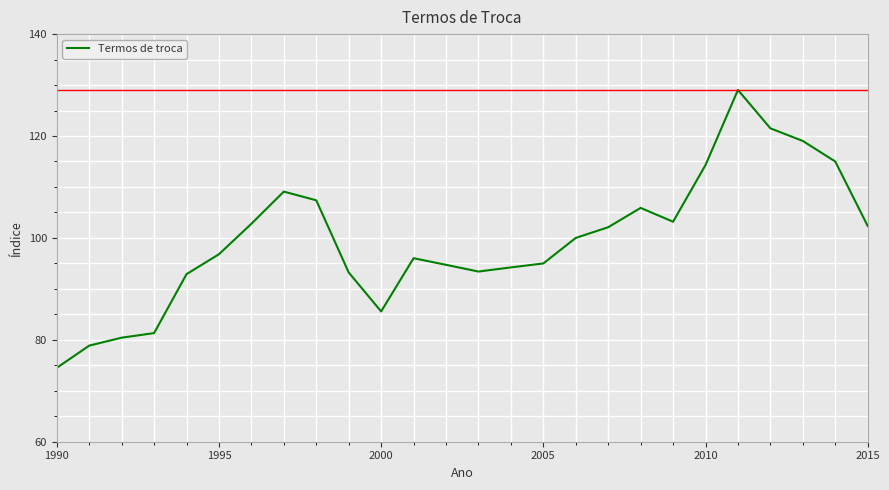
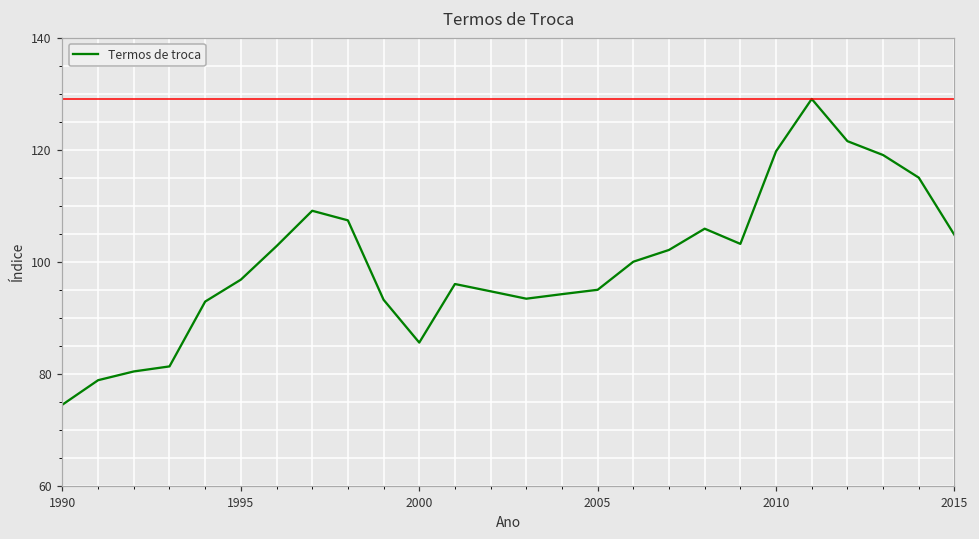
2010: 114 -> 120
2015: 102 -> 105
